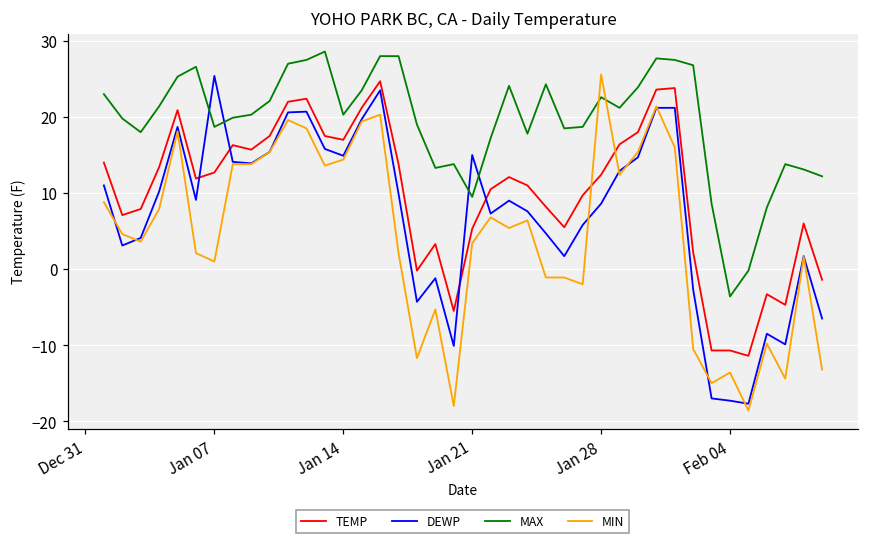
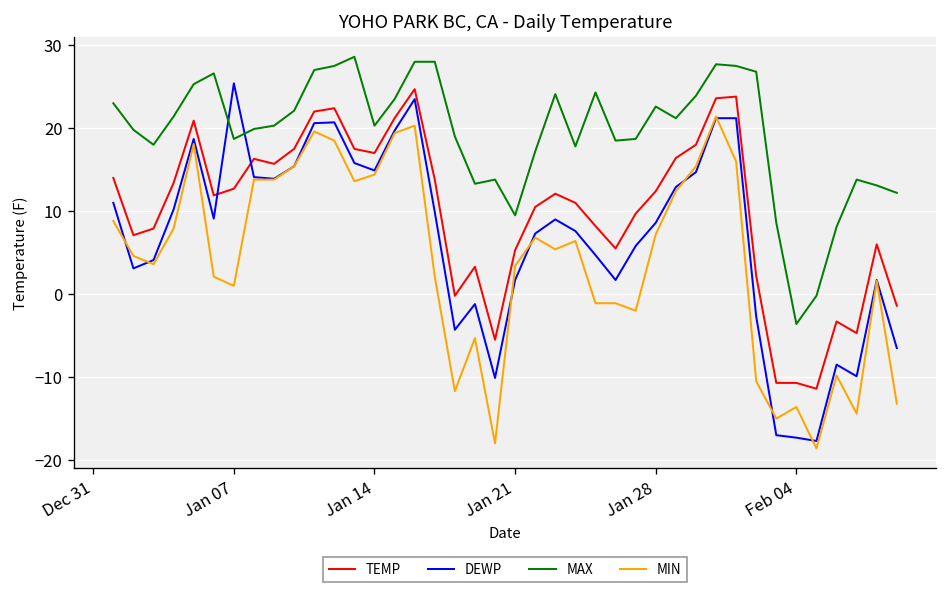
DEWP, Jan 21: 15 -> 2
MIN, Jan 28: 26 -> 7
